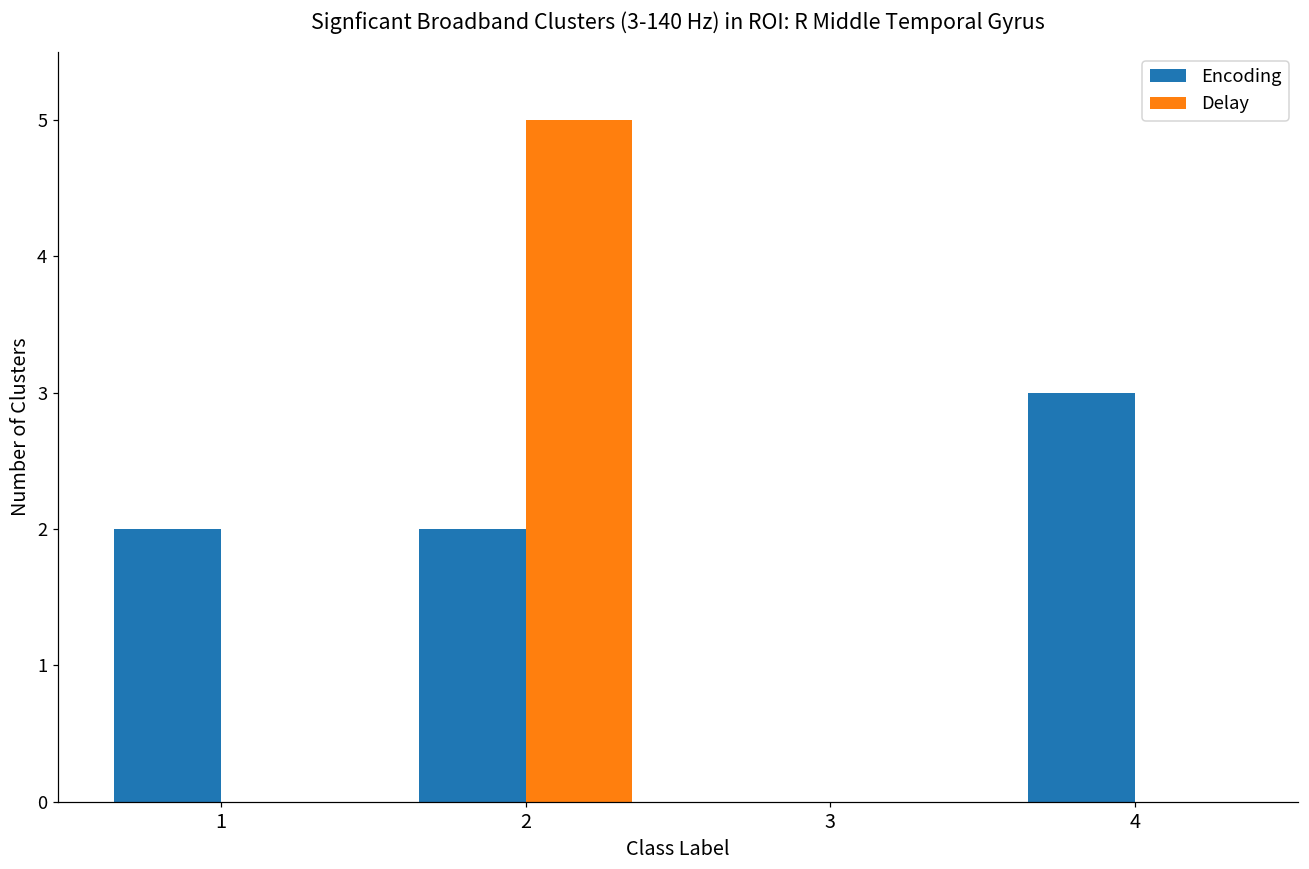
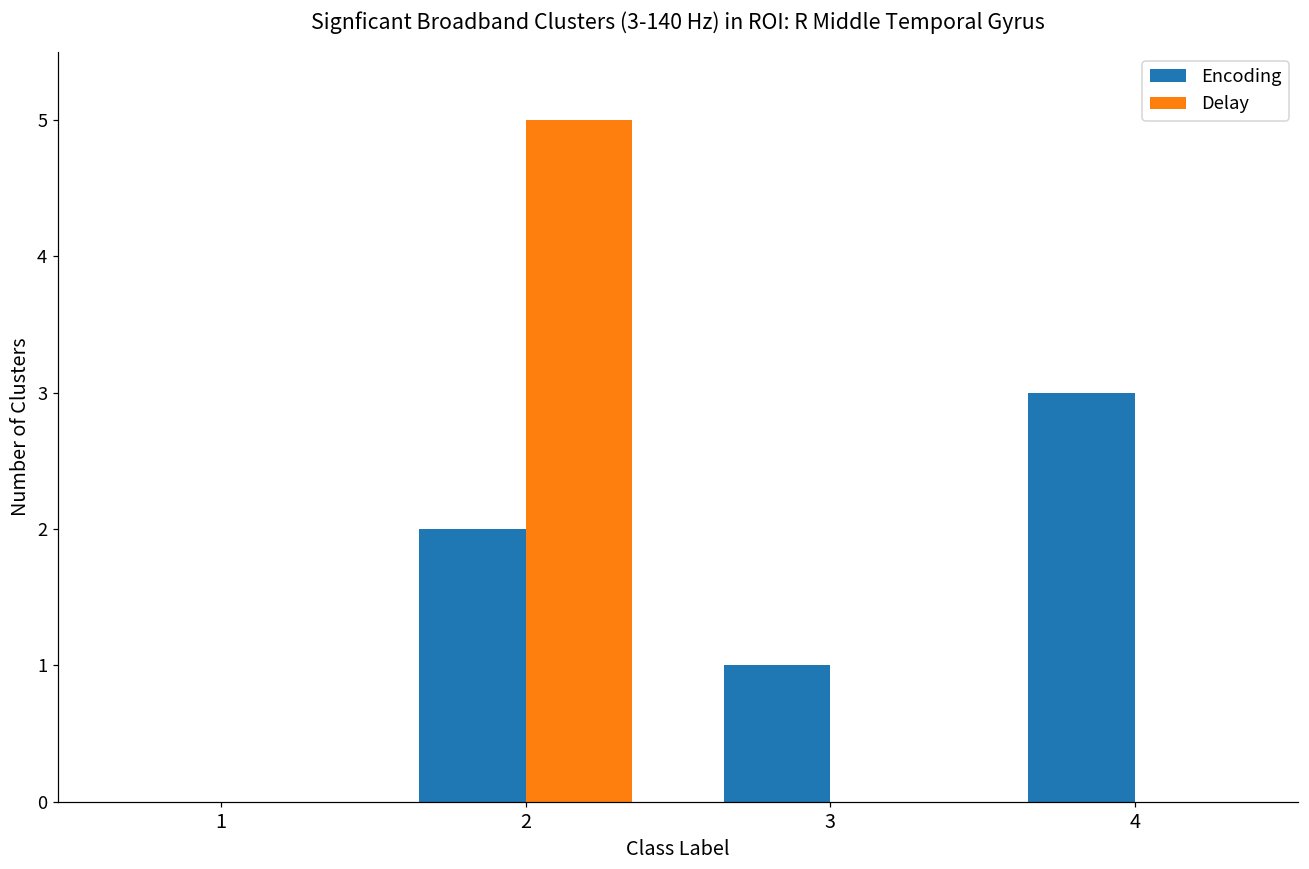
Encoding, 1: 2 -> 0
Encoding, 3: 0 -> 1
